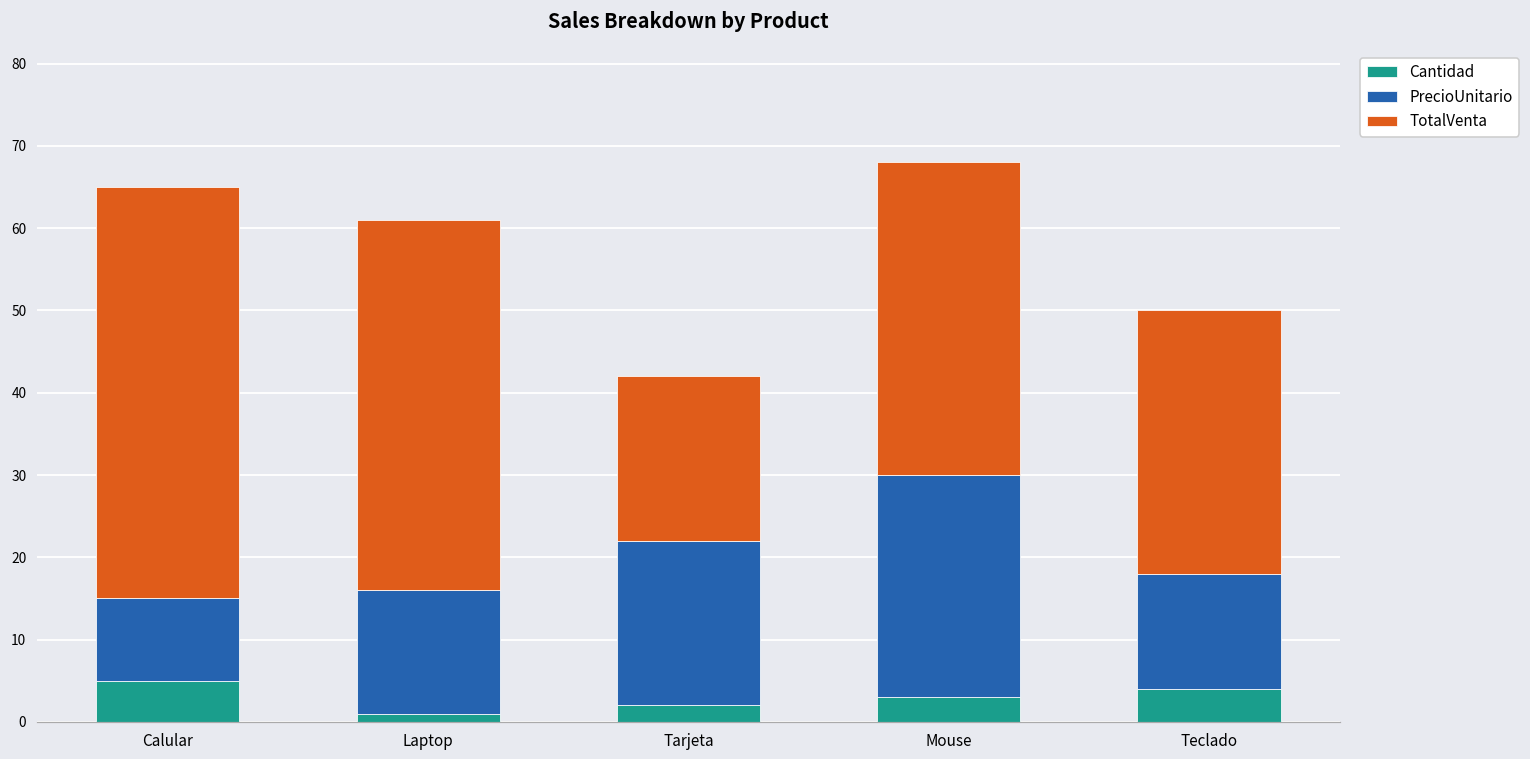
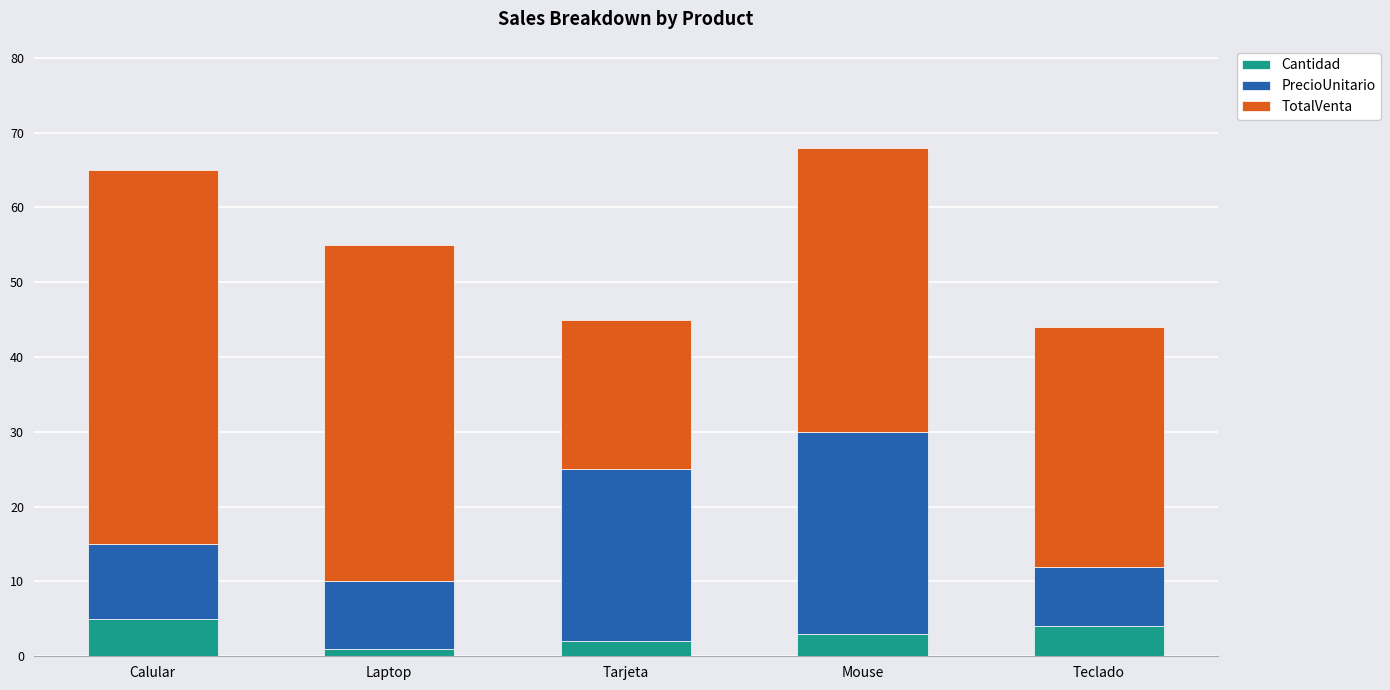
PrecioUnitario, Laptop: 15 -> 9
PrecioUnitario, Tarjeta: 20 -> 23
PrecioUnitario, Teclado: 14 -> 8
